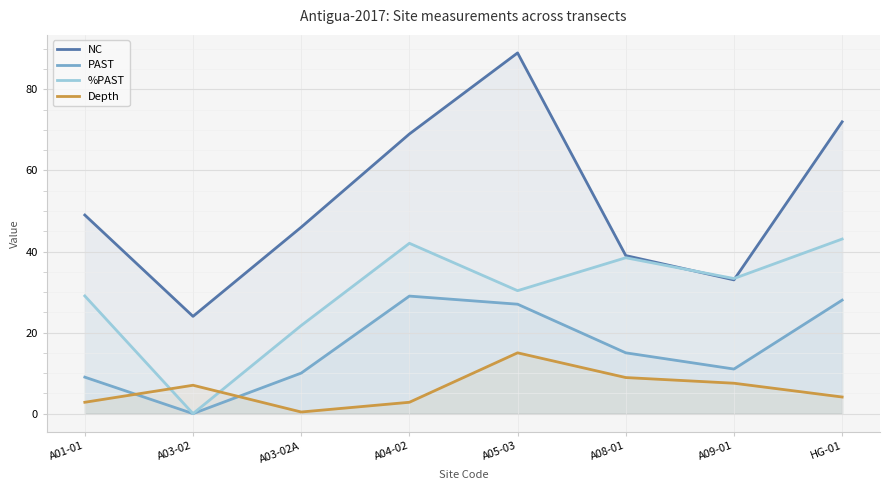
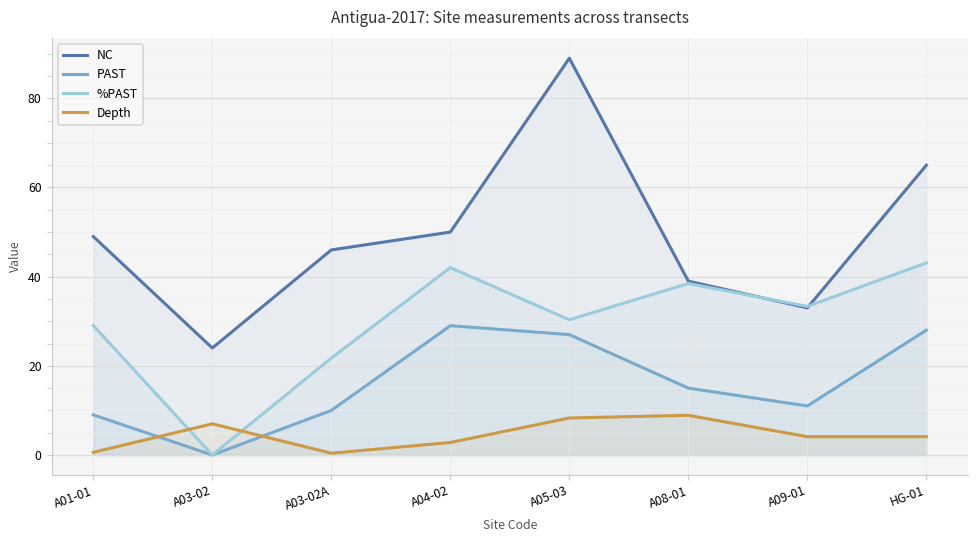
Depth, A01-01: 3 -> 1
NC, A04-02: 69 -> 50
Depth, A05-03: 15 -> 8
Depth, A09-01: 8 -> 4
NC, HG-01: 72 -> 65
